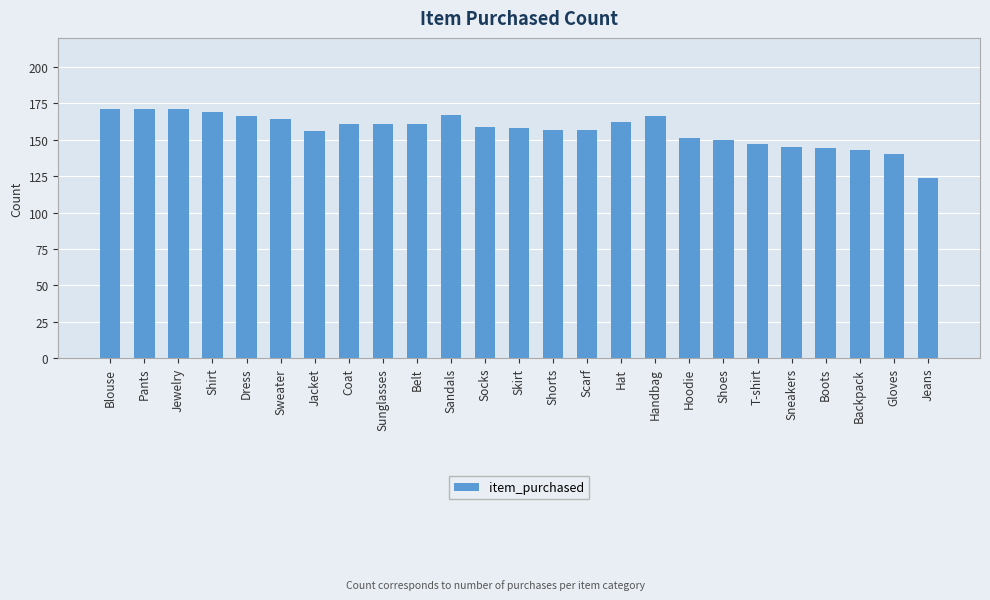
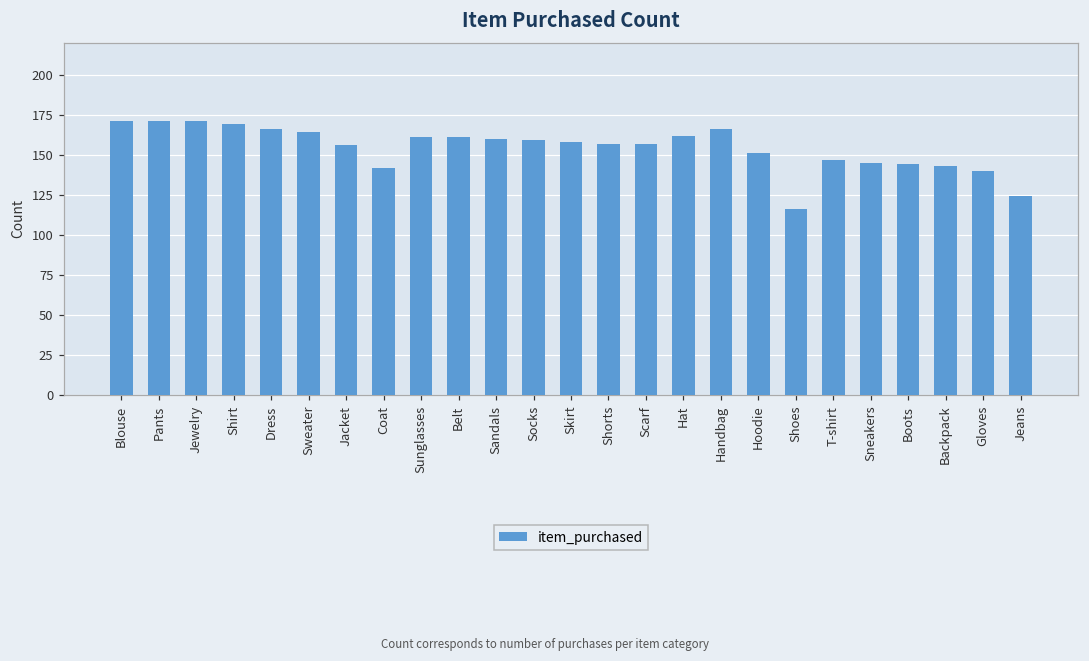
Coat: 161 -> 142
Sandals: 167 -> 160
Shoes: 150 -> 116
